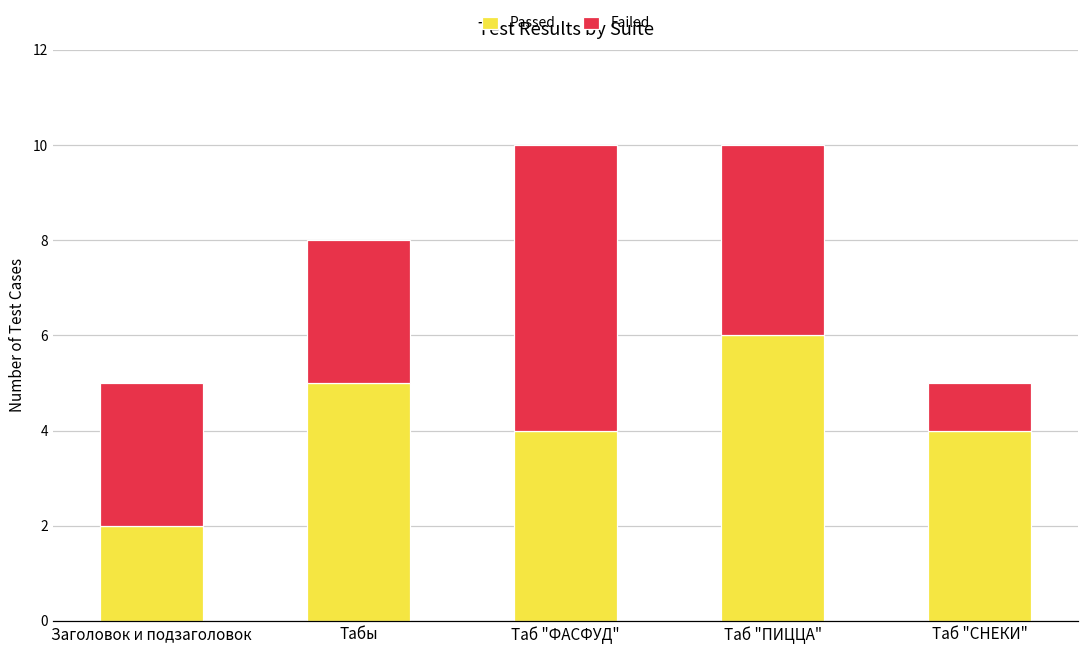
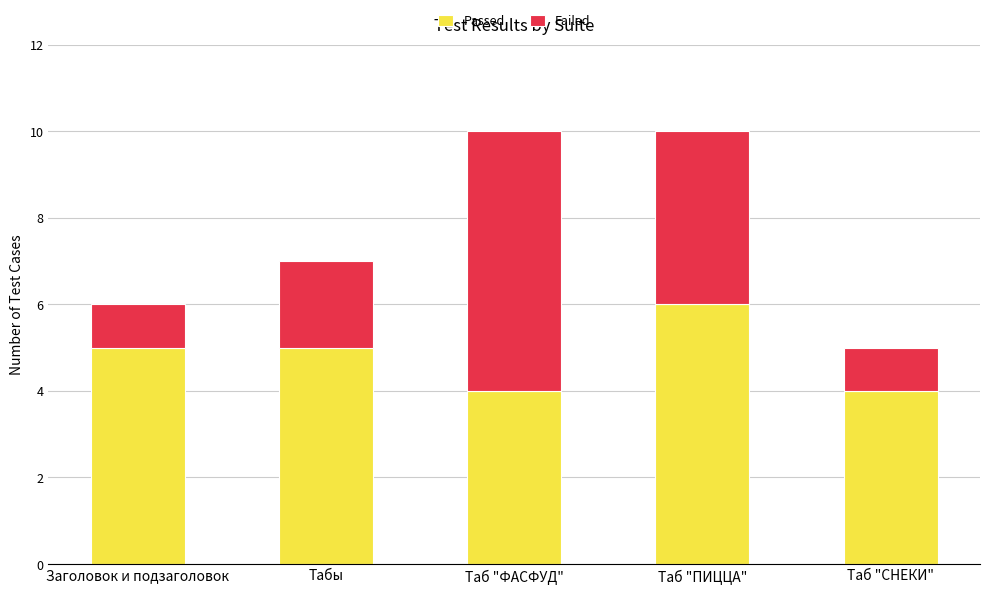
Passed, Заголовок и подзаголовок: 2 -> 5
Failed, Заголовок и подзаголовок: 3 -> 1
Failed, Табы: 3 -> 2
